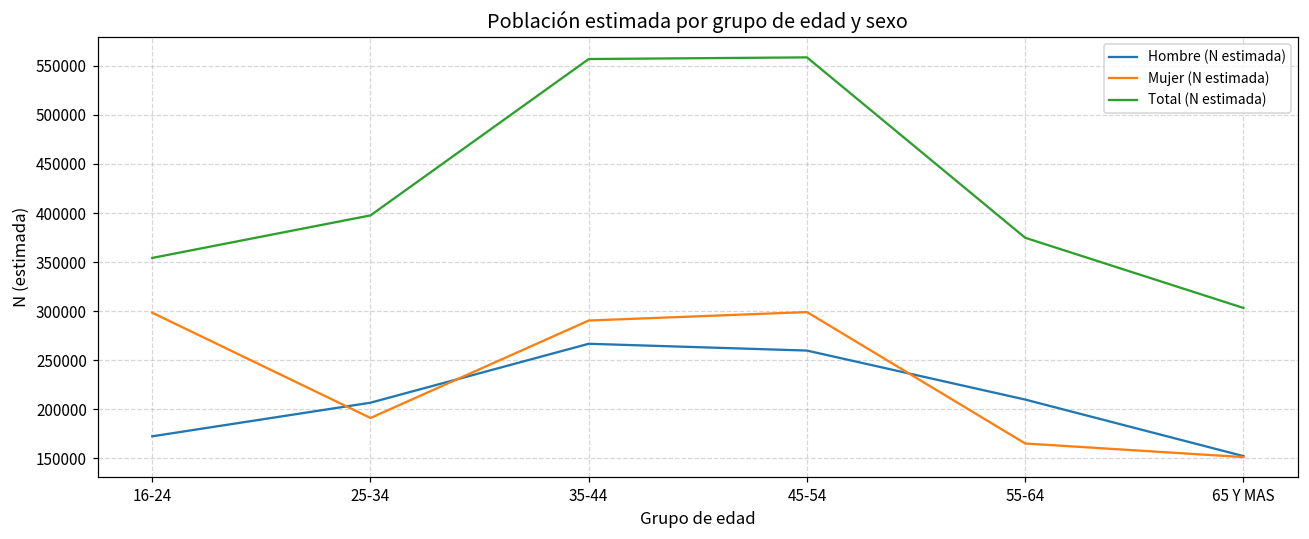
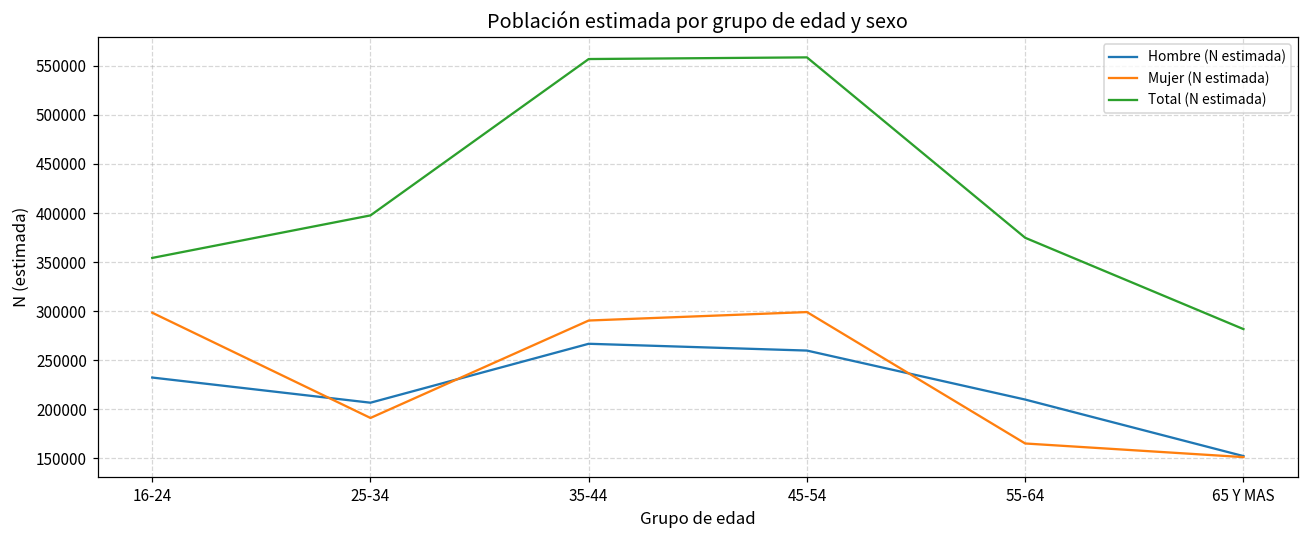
Hombre (N estimada), 16-24: 170000 -> 230000
Total (N estimada), 65 Y MAS: 300000 -> 280000
